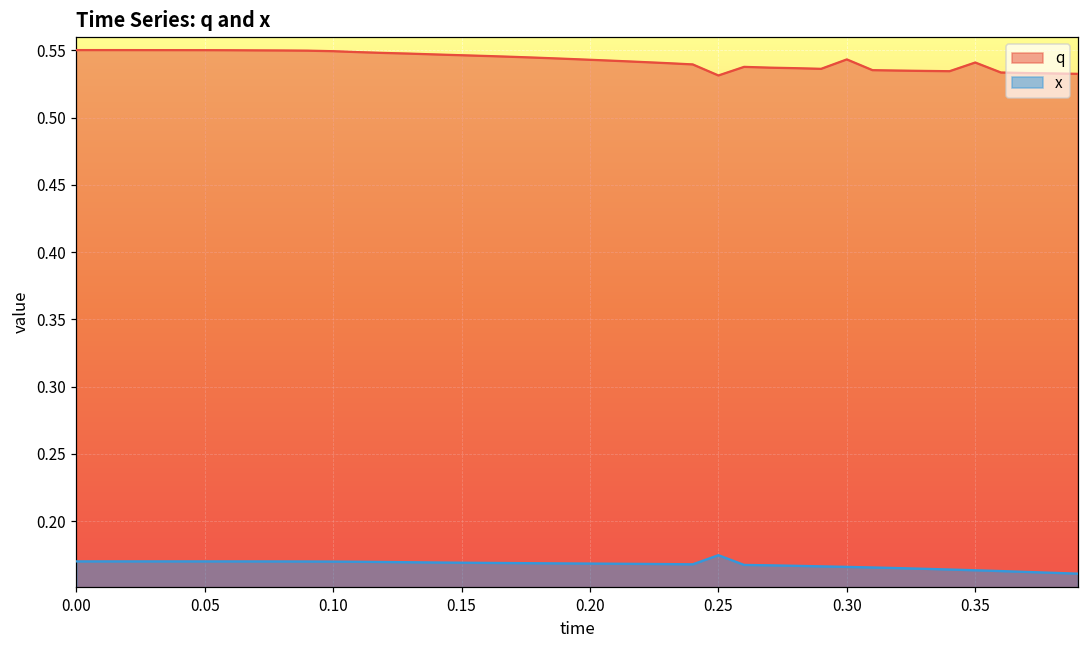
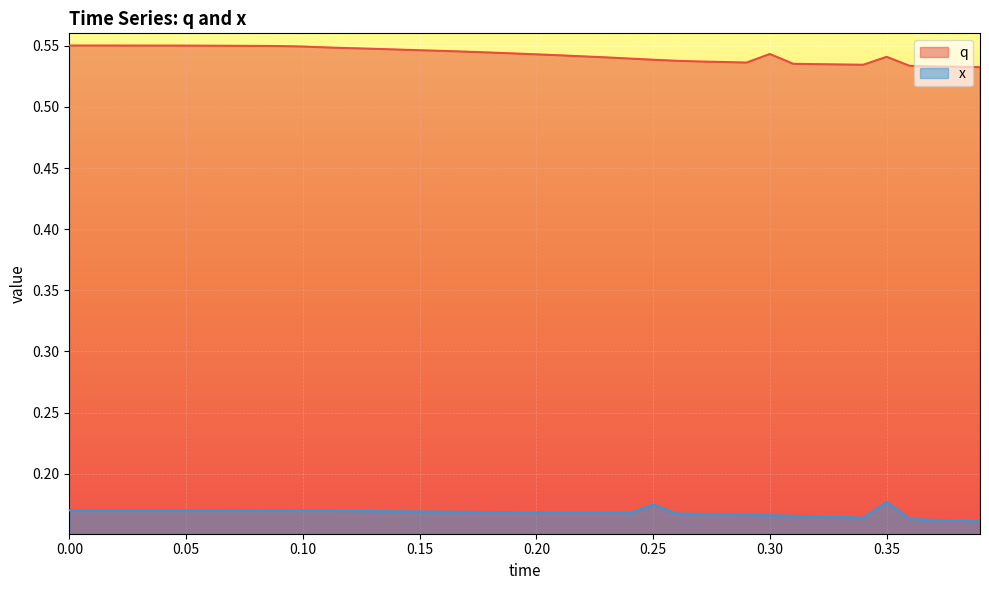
q, 0.25: 0.531 -> 0.539
x, 0.35: 0.163 -> 0.177
